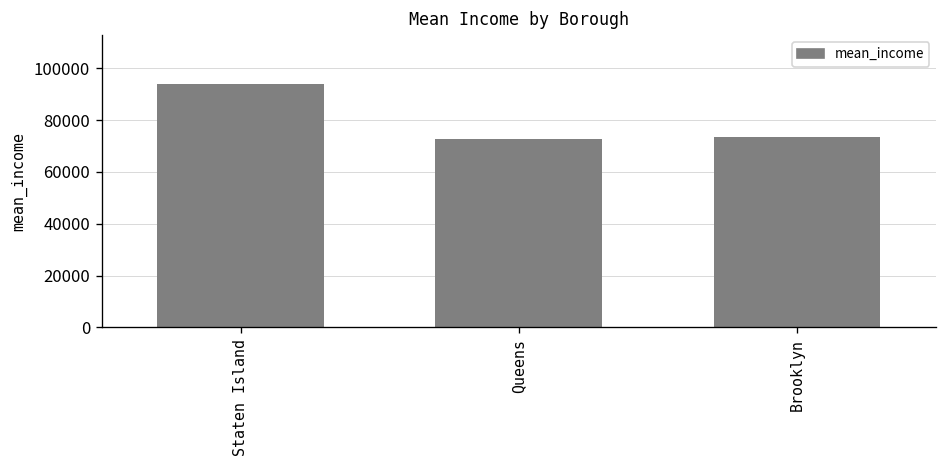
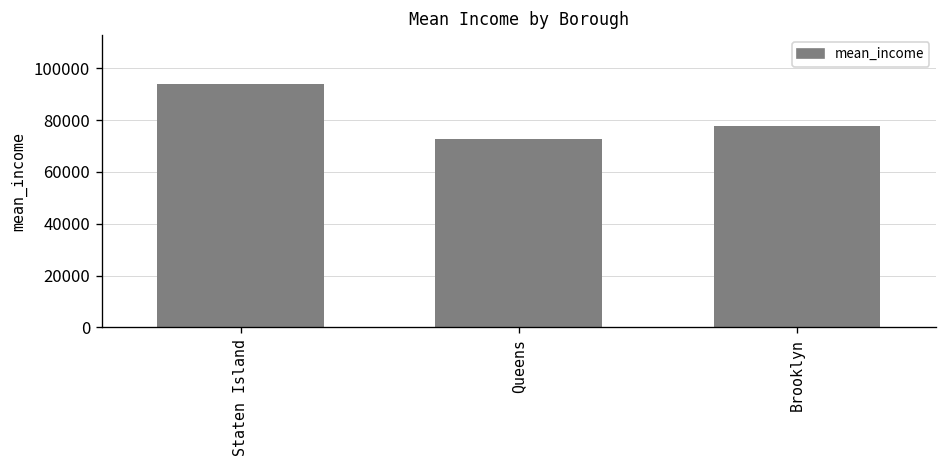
Brooklyn: 74000 -> 78000
